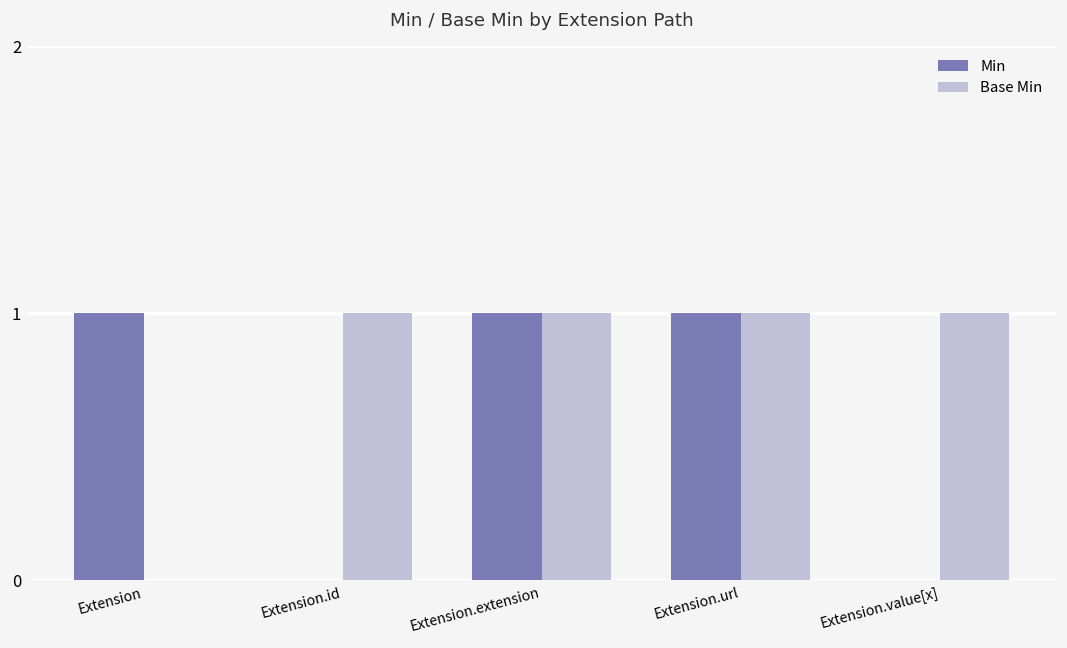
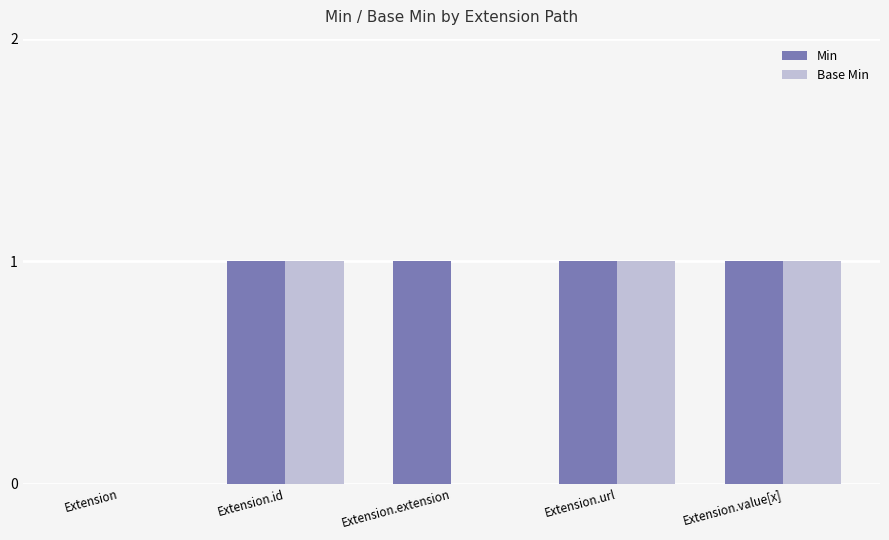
Min, Extension: 1 -> 0
Min, Extension.id: 0 -> 1
Base Min, Extension.extension: 1 -> 0
Min, Extension.value[x]: 0 -> 1
